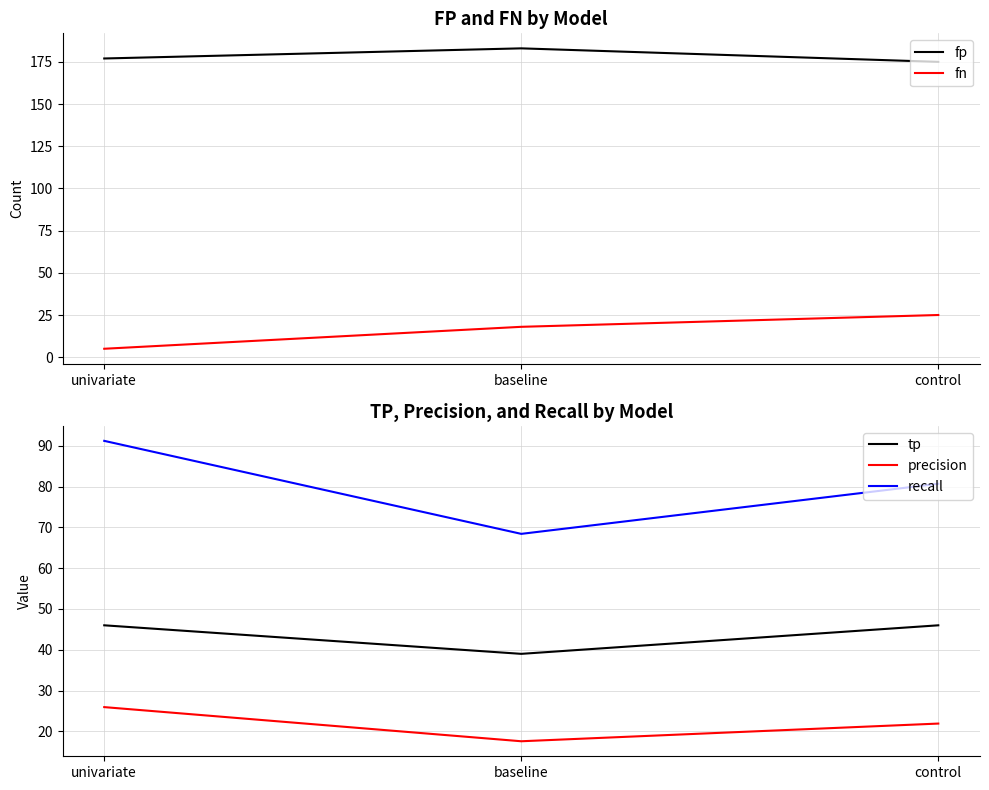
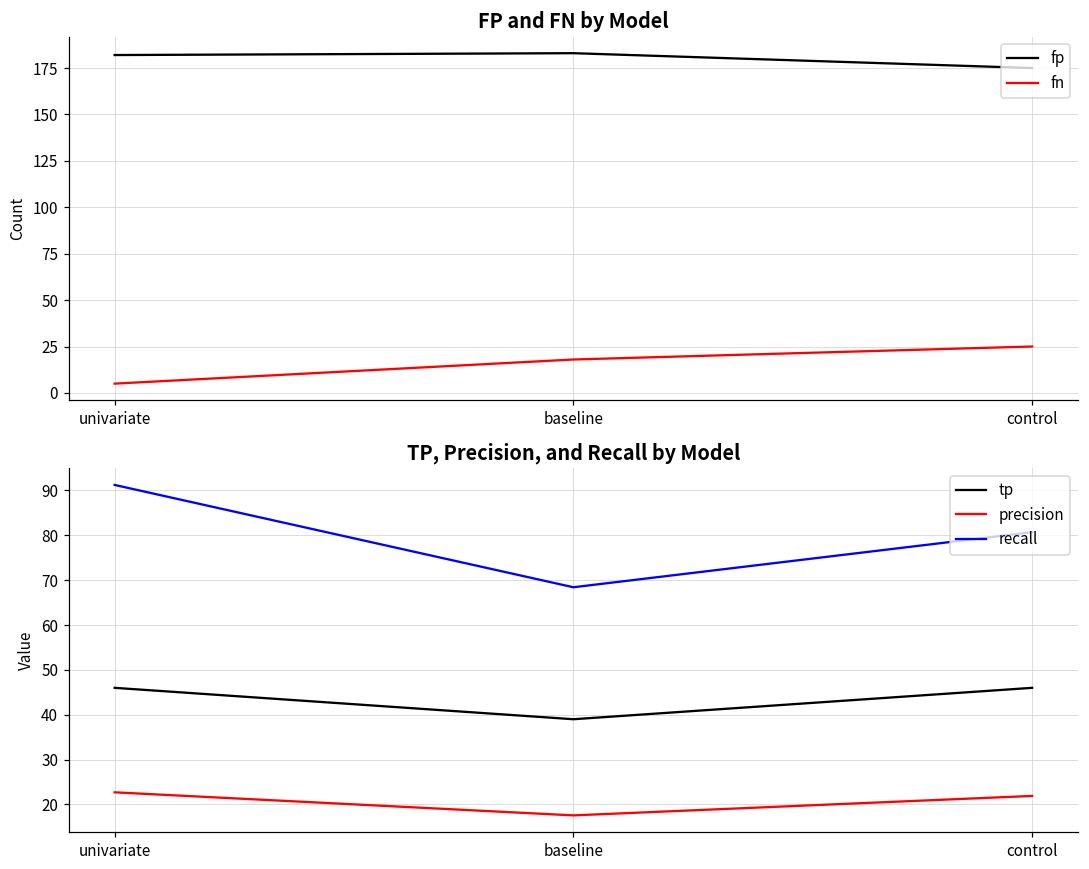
FP and FN by Model, fp, univariate: 177 -> 182
TP, Precision, and Recall by Model, precision, univariate: 26 -> 23
